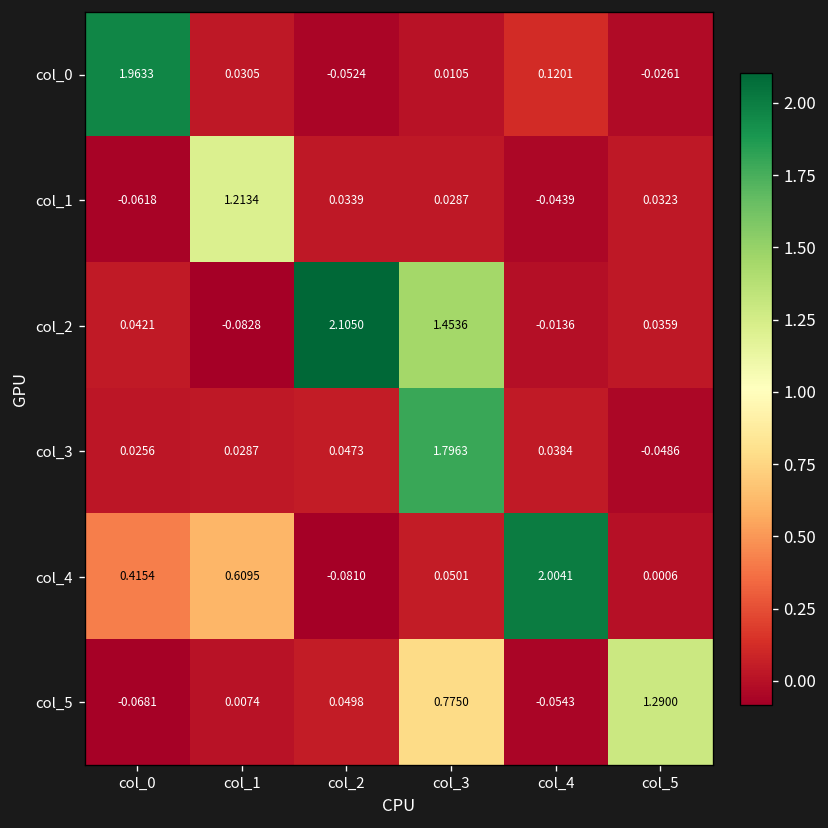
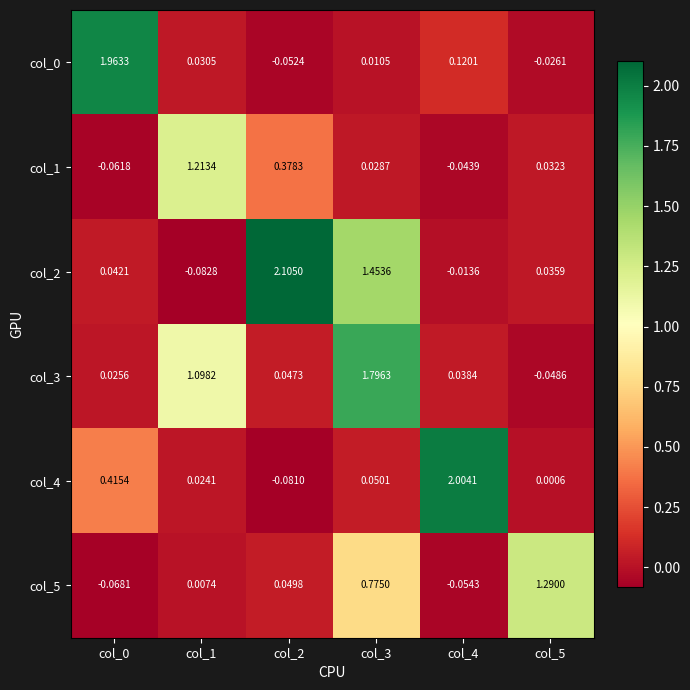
col_1, col_2: 0.0339 -> 0.3783
col_3, col_1: 0.0287 -> 1.0982
col_4, col_1: 0.6095 -> 0.0241
